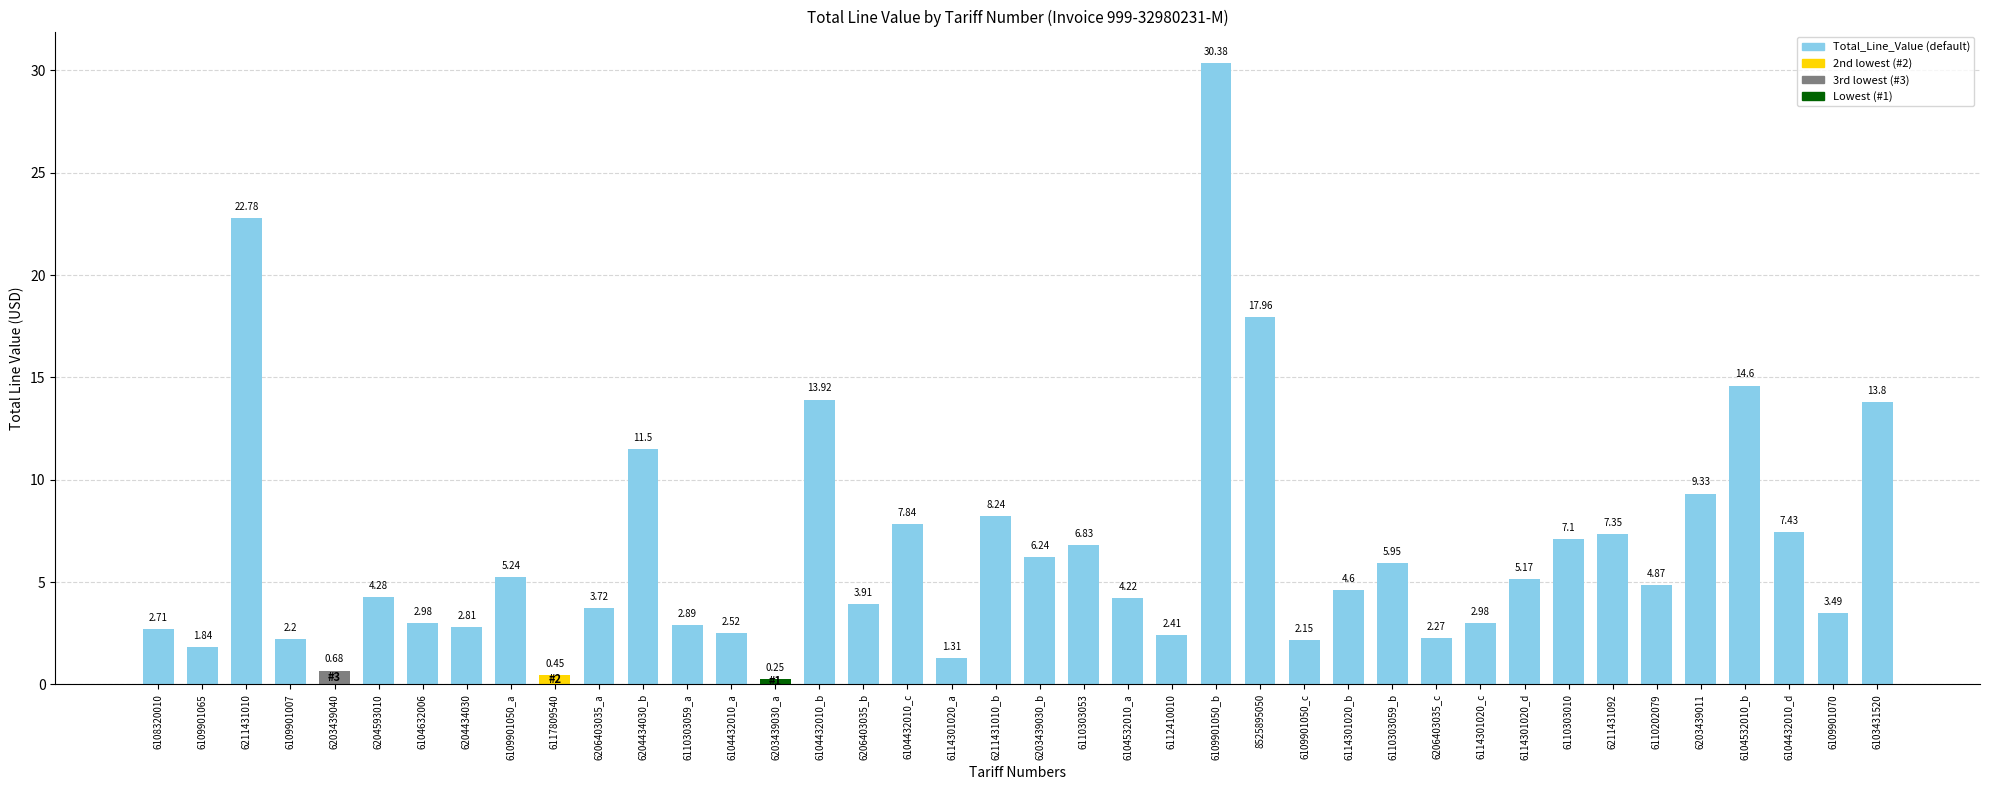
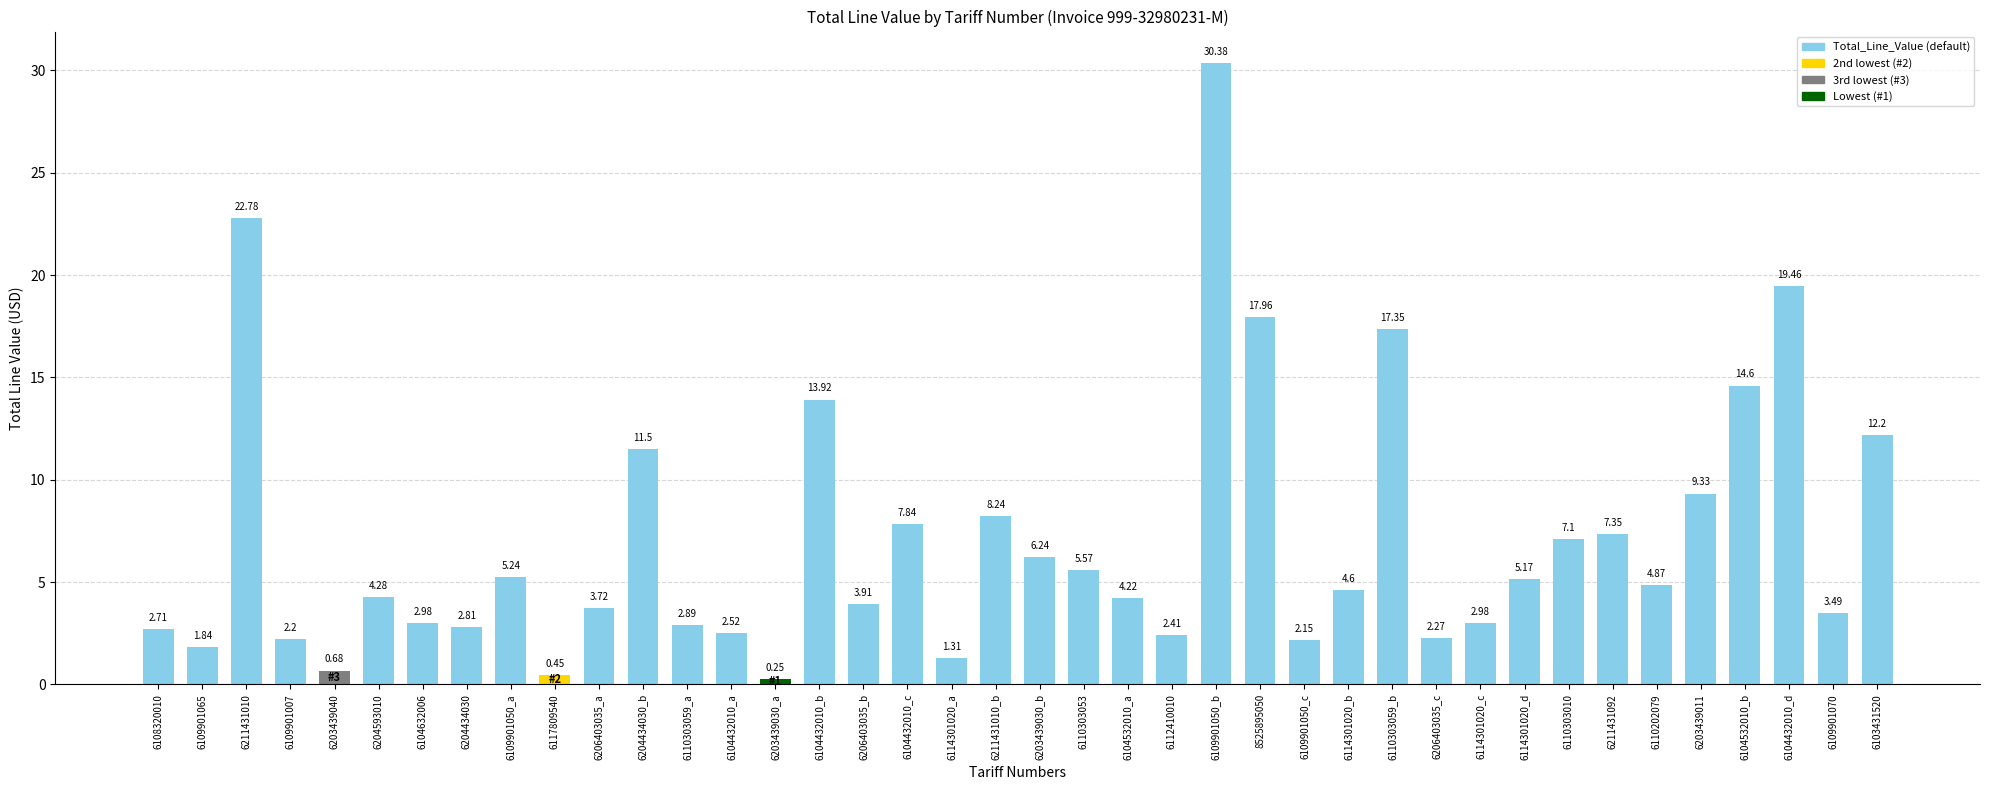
6110303053: 6.83 -> 5.57
6110303059_b: 5.95 -> 17.35
6104432010_d: 7.43 -> 19.46
6103431520: 13.8 -> 12.2
